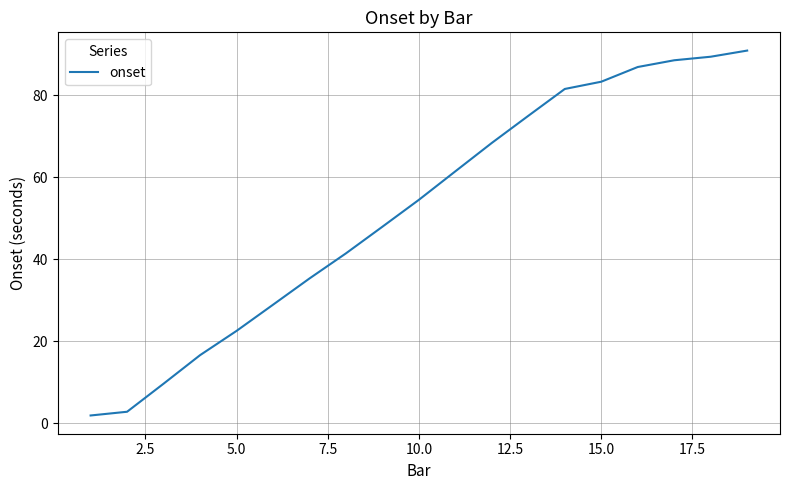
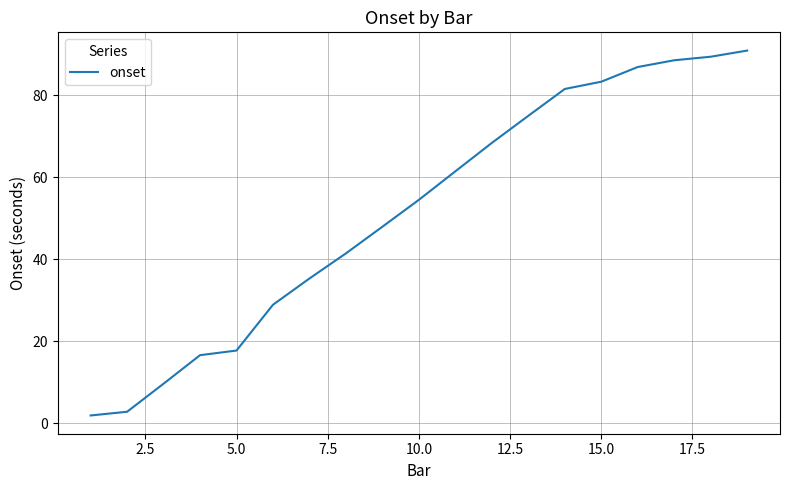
5.0: 22 -> 18
